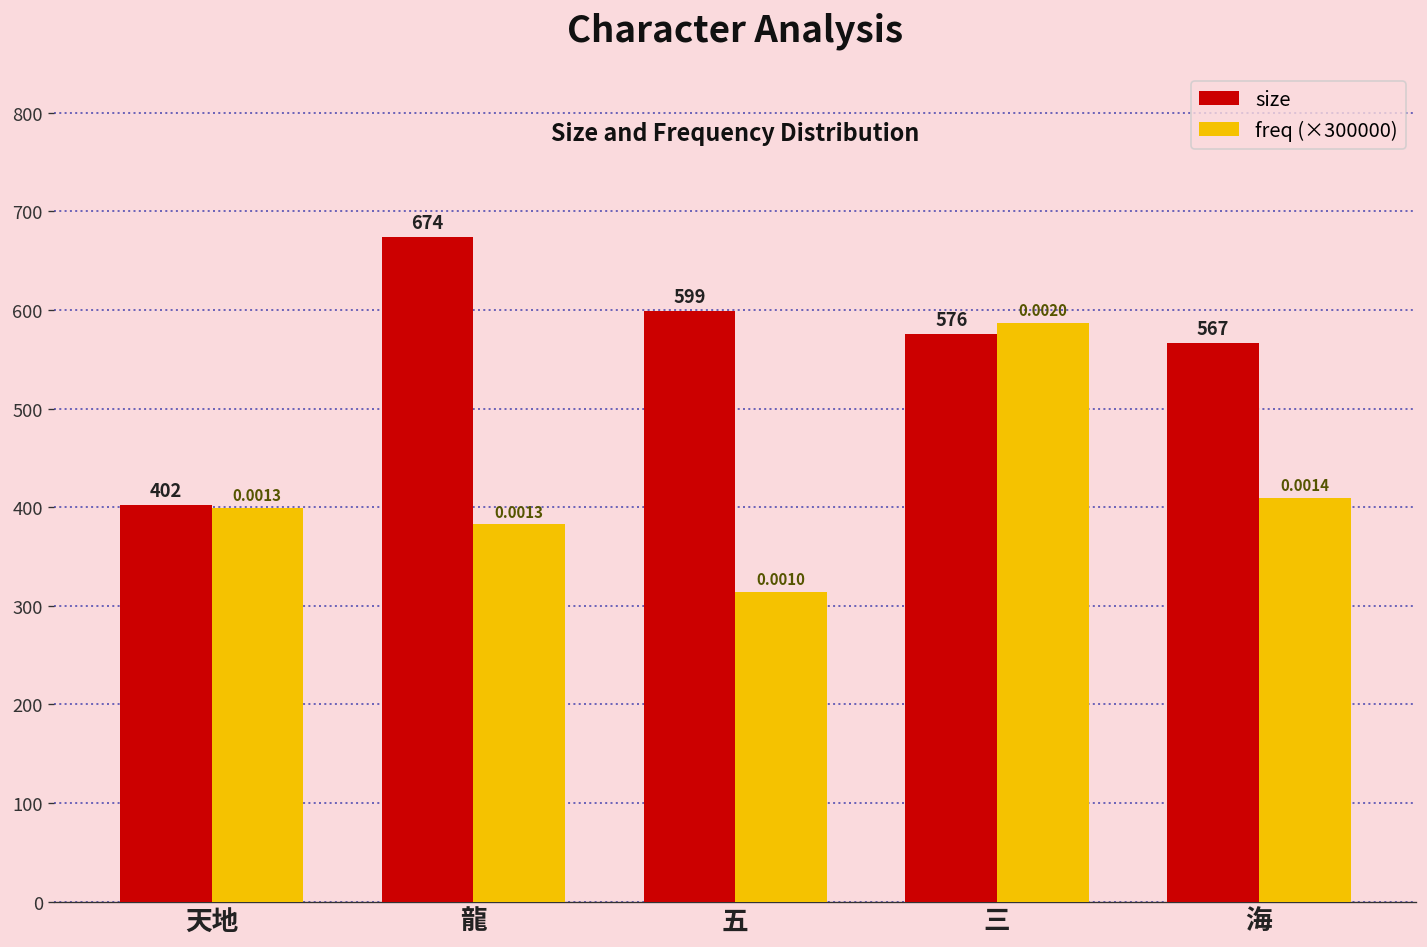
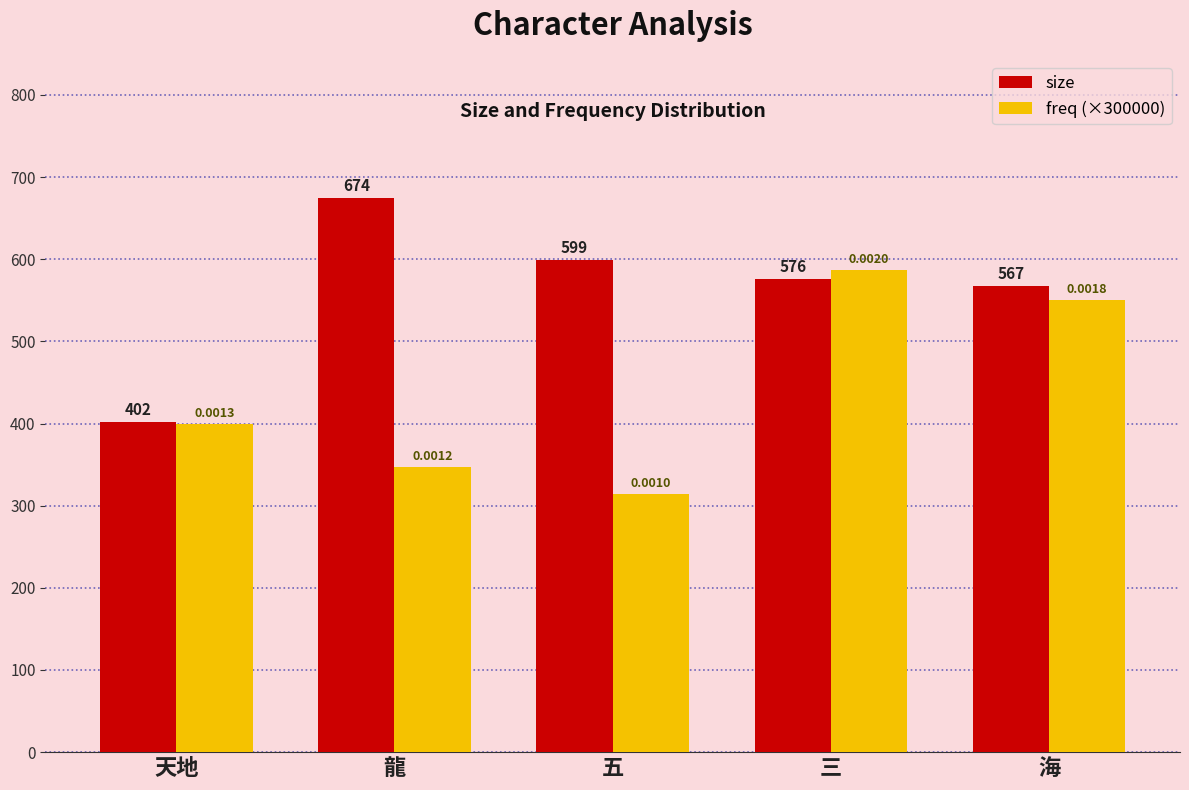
freq (×300000), 龍: 0.0013 -> 0.0012
freq (×300000), 海: 0.0014 -> 0.0018
